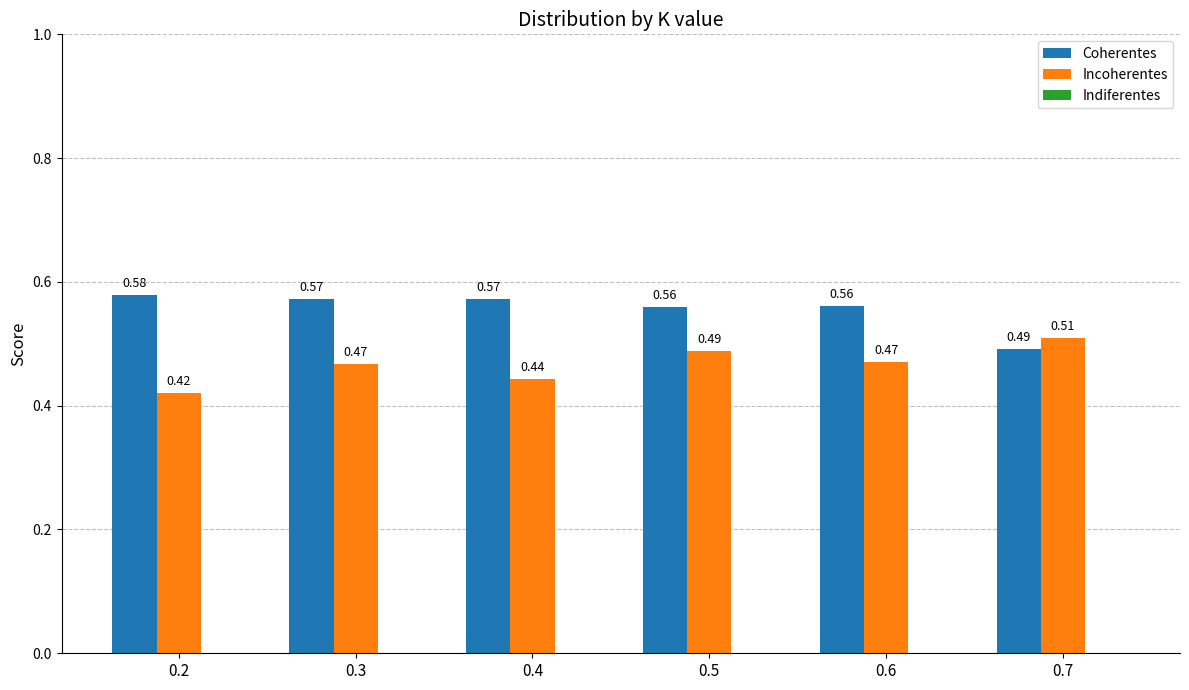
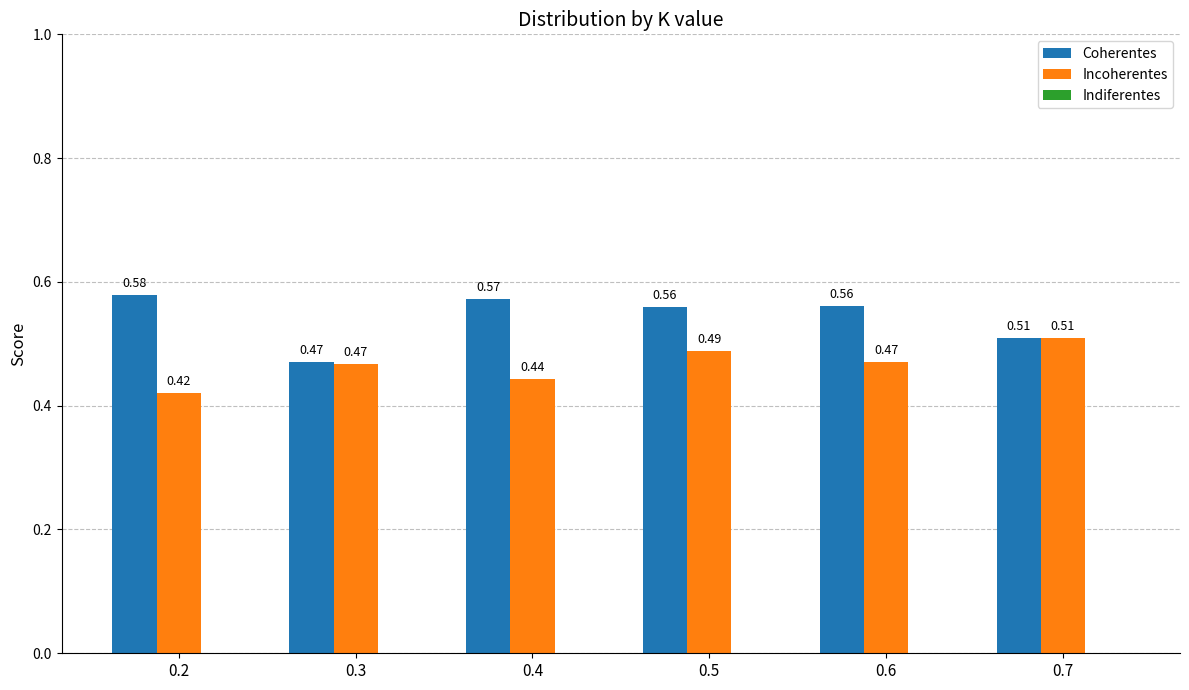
Coherentes, 0.3: 0.57 -> 0.47
Coherentes, 0.7: 0.49 -> 0.51
